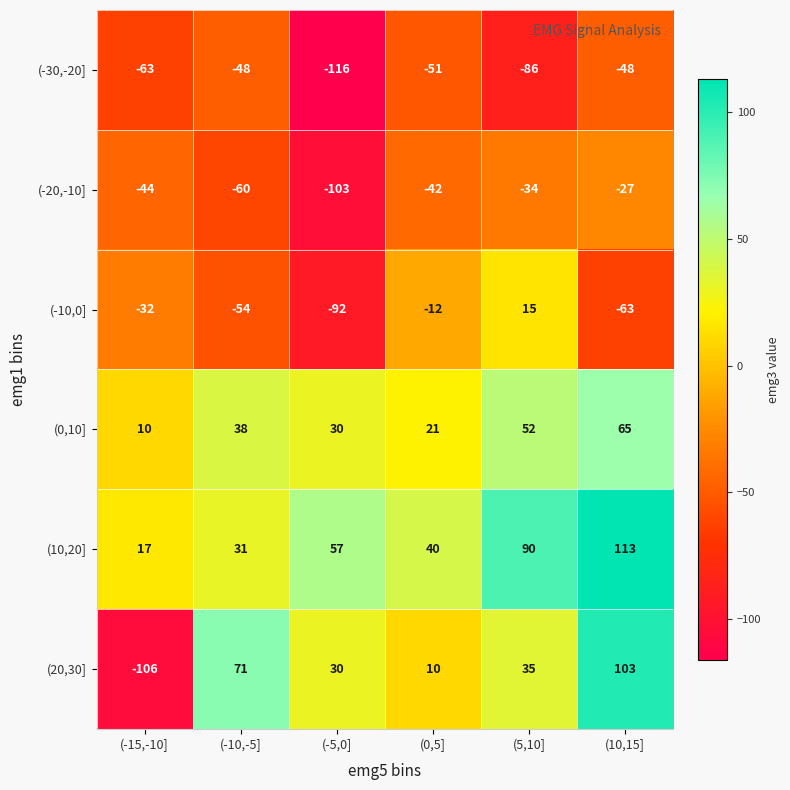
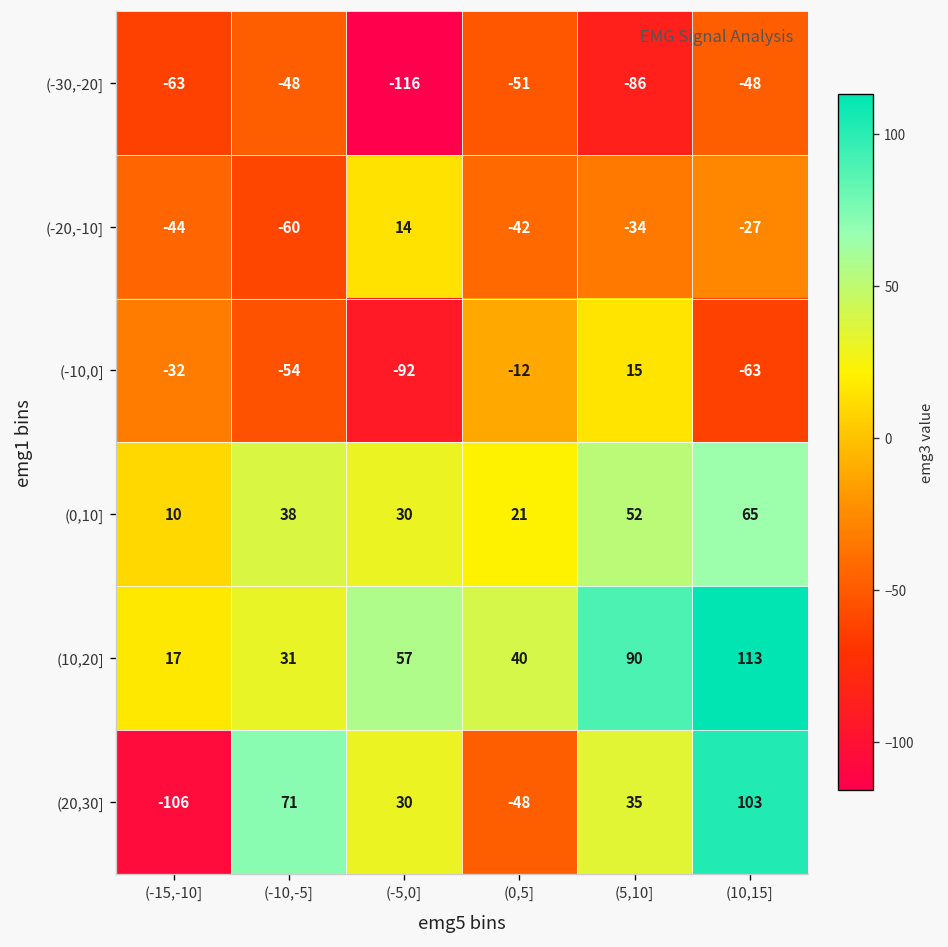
(-20,-10], (-5,0]: -103 -> 14
(20,30], (0,5]: 10 -> -48
